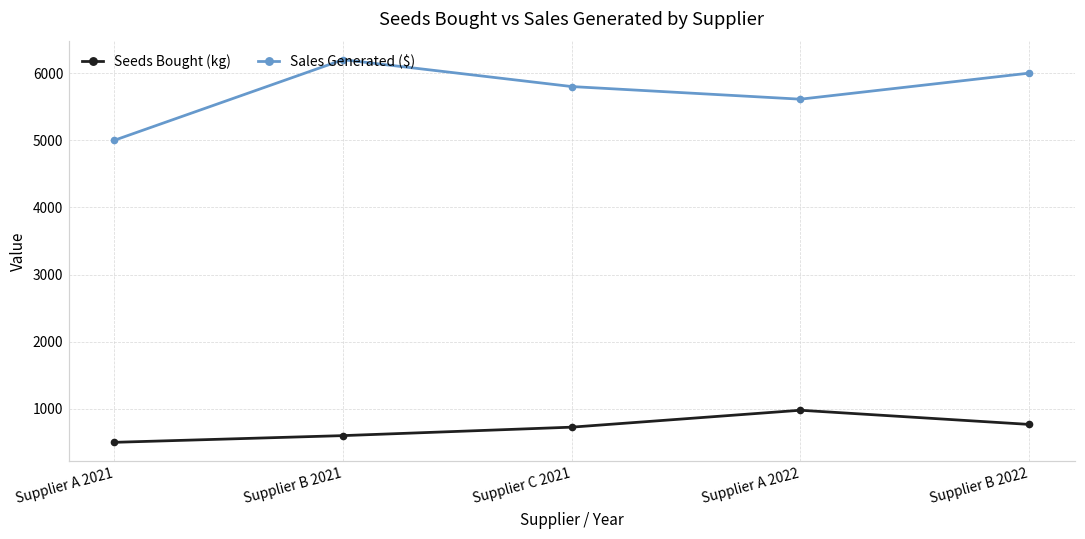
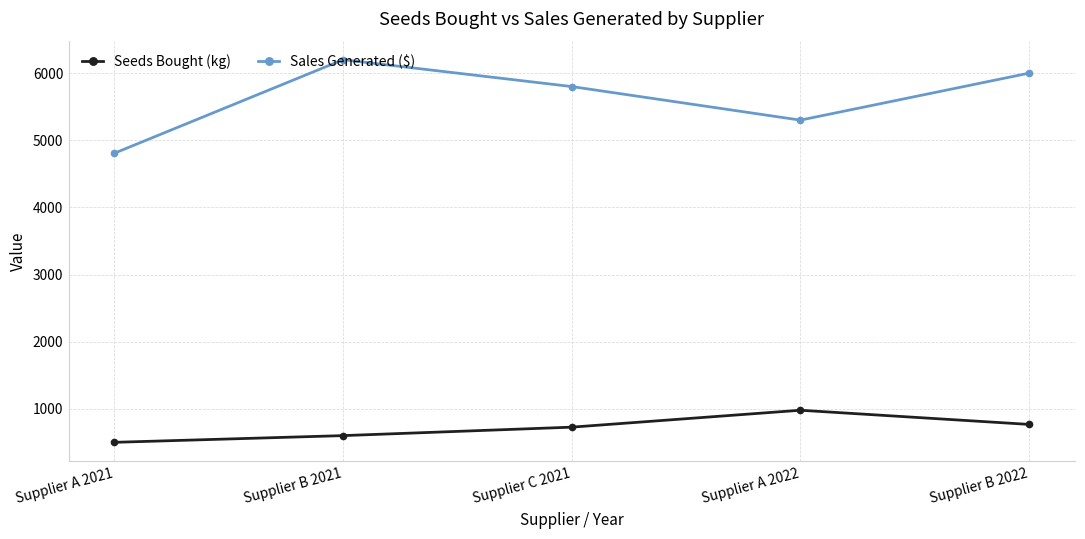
Sales Generated ($), Supplier A 2021: 5000 -> 4800
Sales Generated ($), Supplier A 2022: 5600 -> 5300
